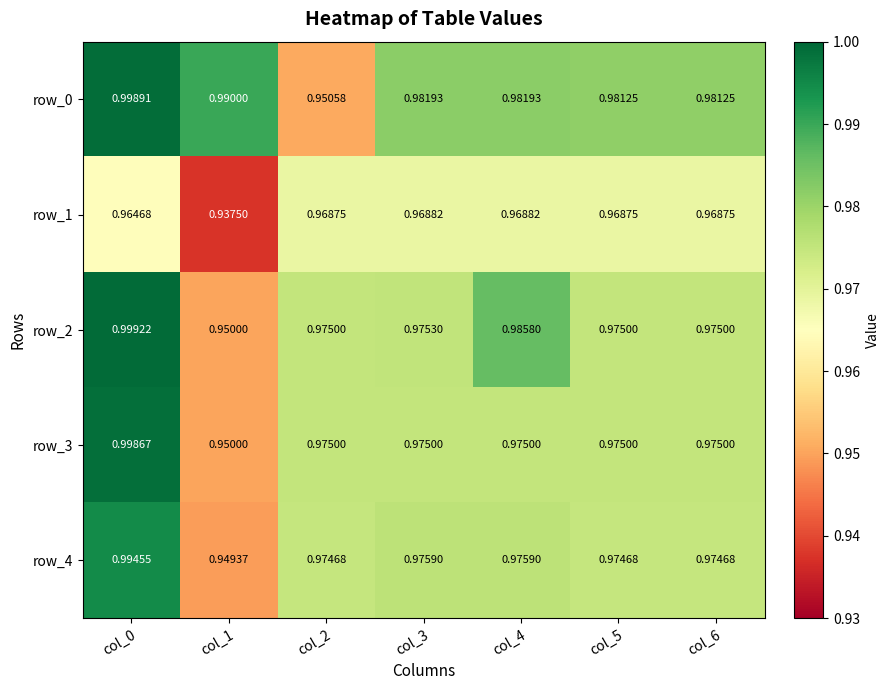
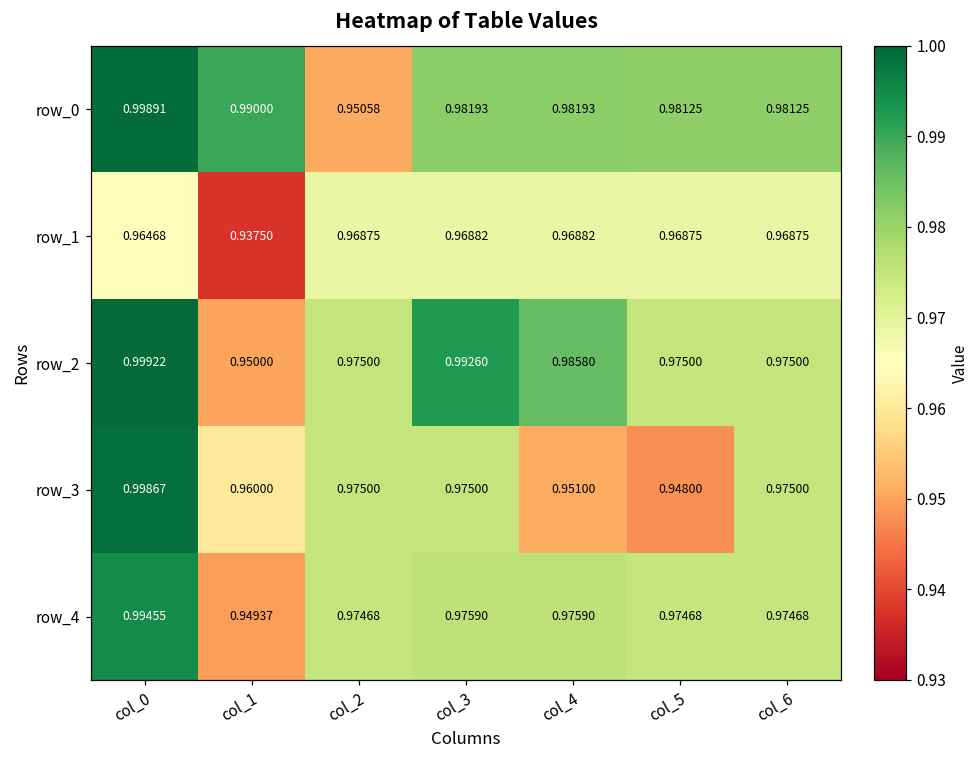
row_2, col_3: 0.97530 -> 0.99260
row_3, col_1: 0.95000 -> 0.96000
row_3, col_4: 0.97500 -> 0.95100
row_3, col_5: 0.97500 -> 0.94800
